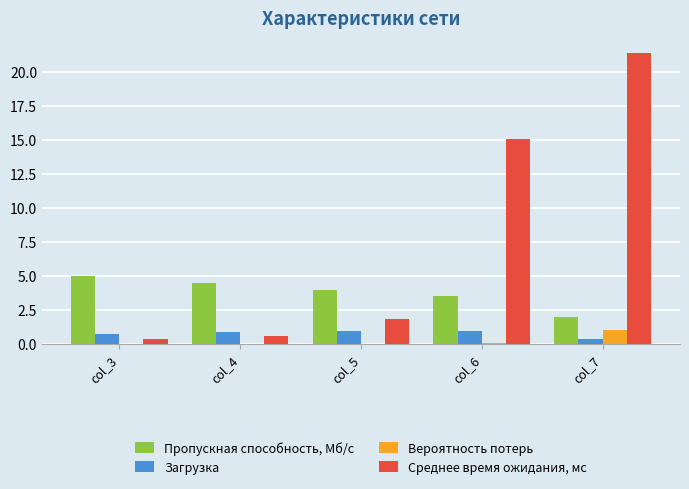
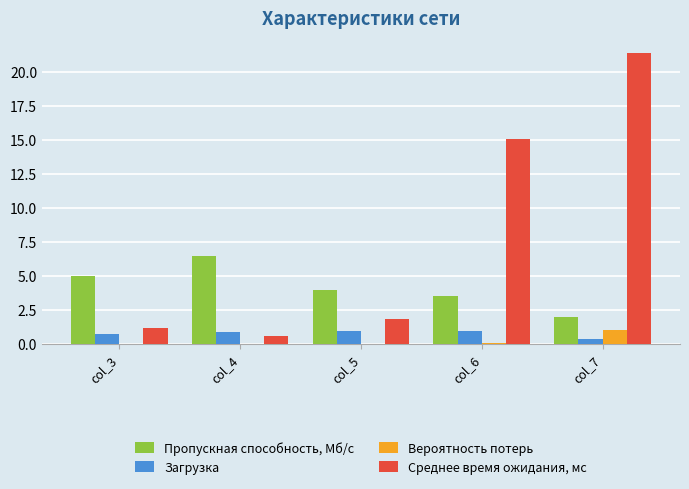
Среднее время ожидания, мс, col_3: 0.4 -> 1.2
Пропускная способность, Мб/с, col_4: 4.5 -> 6.5
